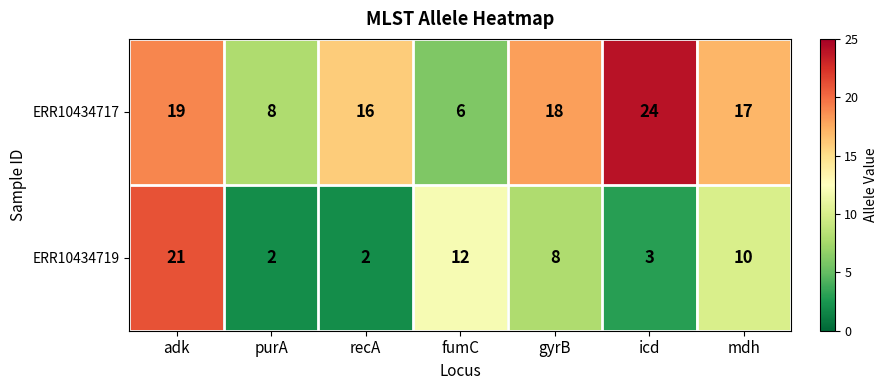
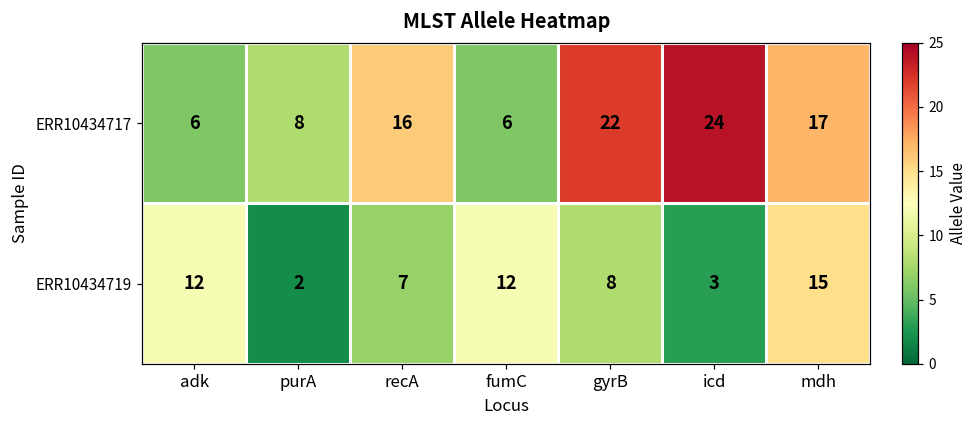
ERR10434717, adk: 19 -> 6
ERR10434717, gyrB: 18 -> 22
ERR10434719, adk: 21 -> 12
ERR10434719, recA: 2 -> 7
ERR10434719, mdh: 10 -> 15
